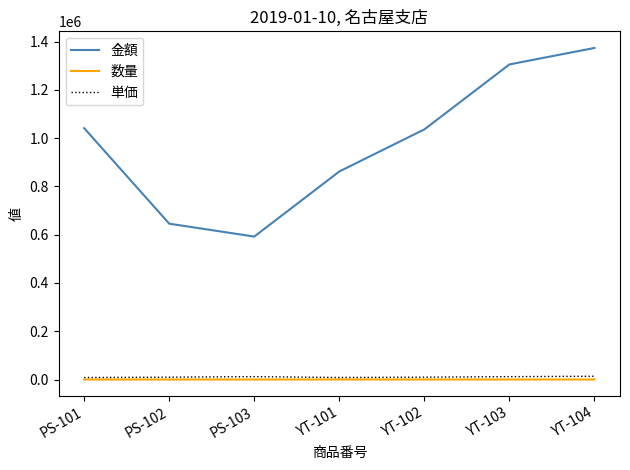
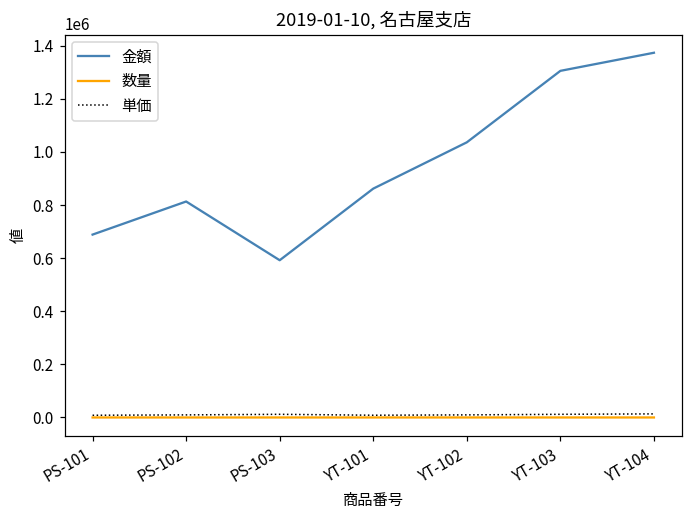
金額, PS-101: 1040000 -> 690000
金額, PS-102: 650000 -> 810000
